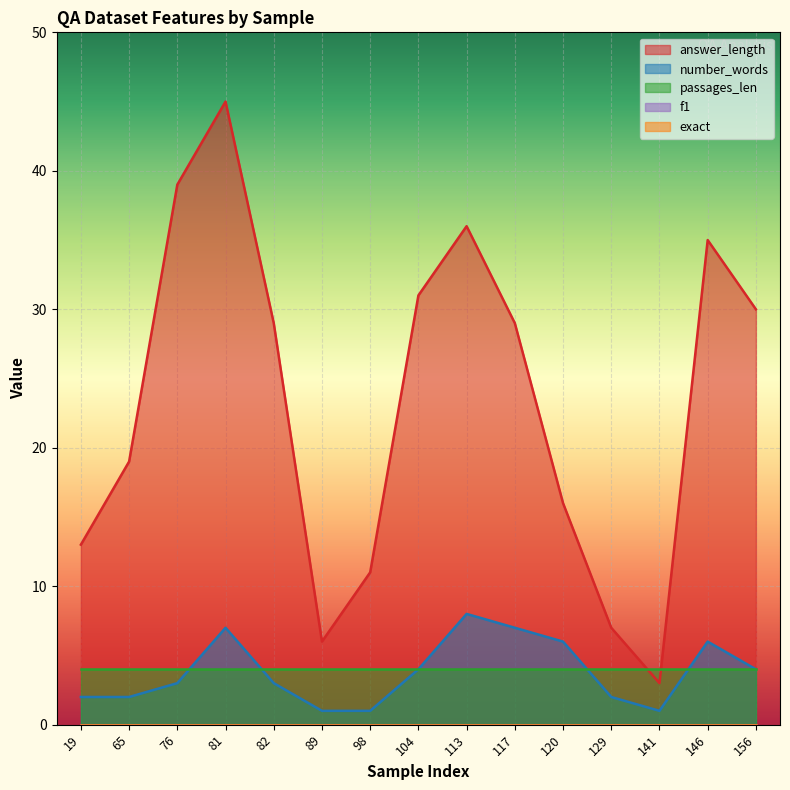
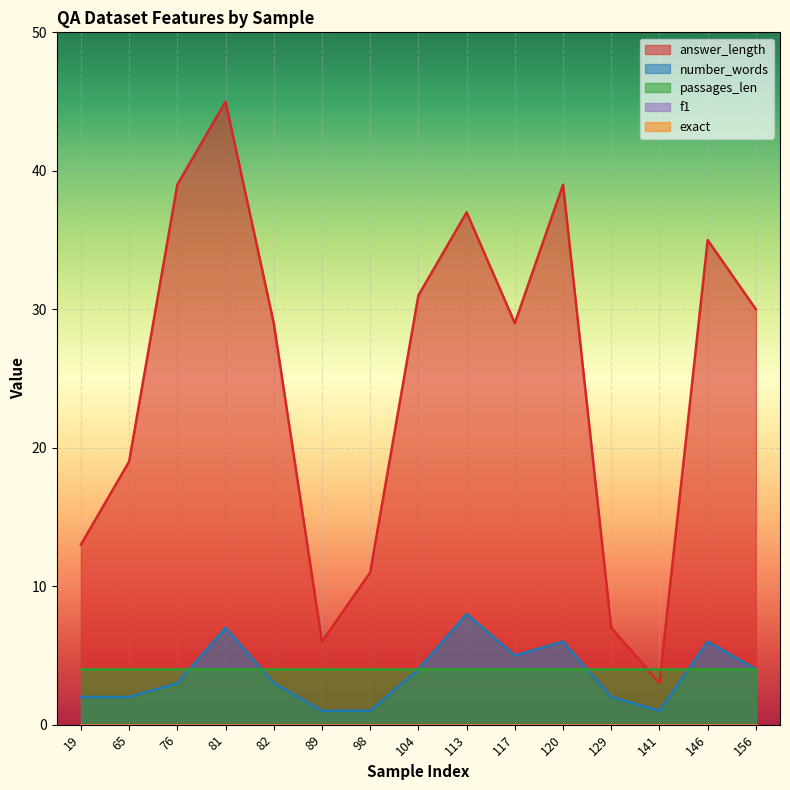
answer_length, 113: 36 -> 37
number_words, 117: 7 -> 5
answer_length, 120: 16 -> 39
